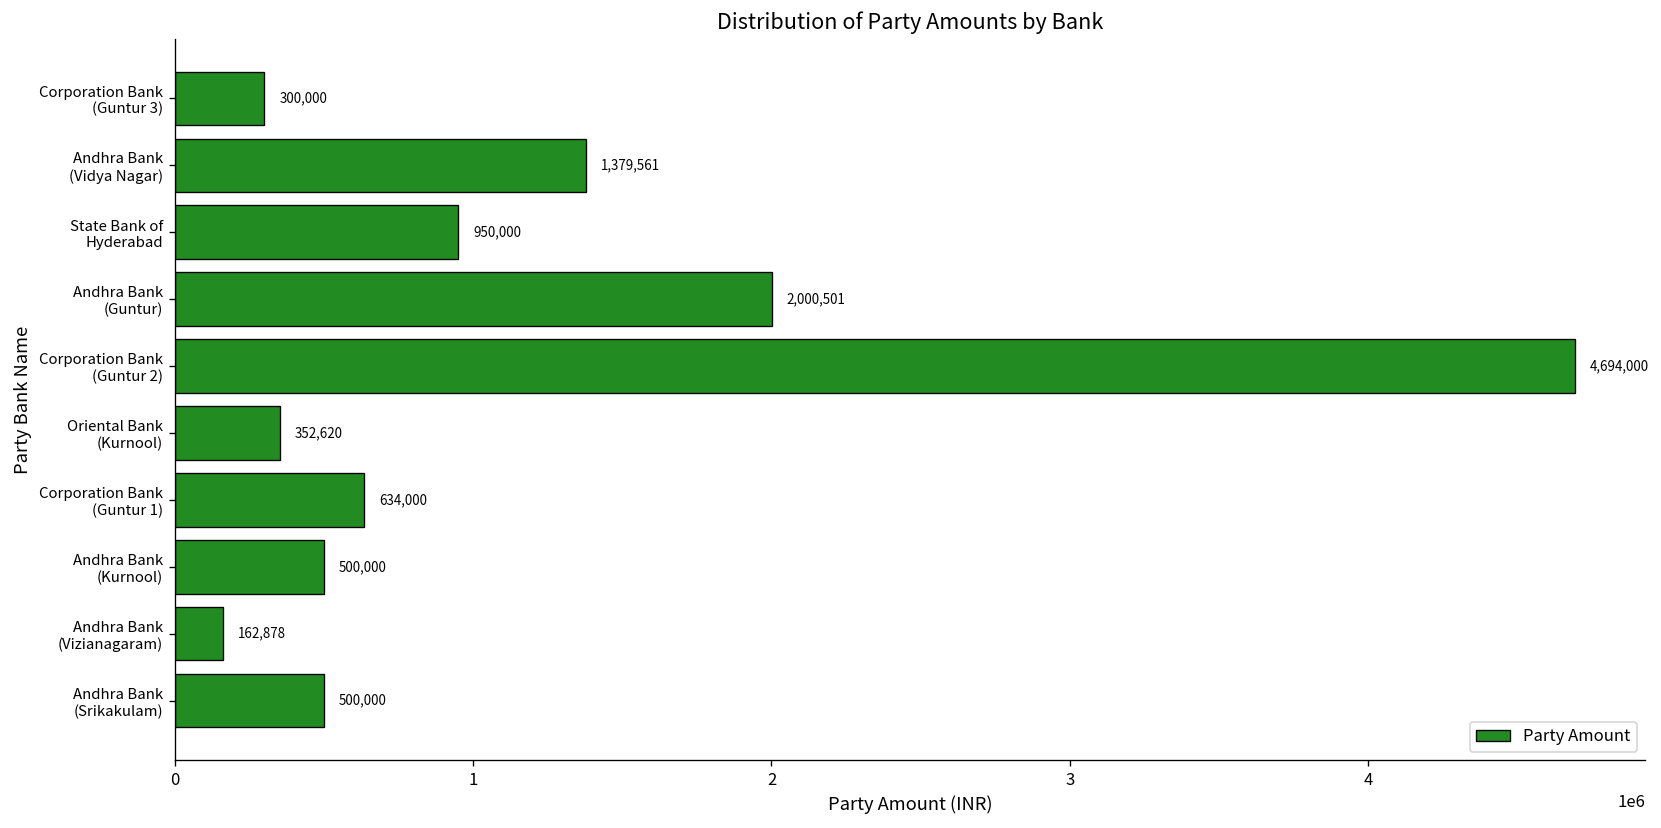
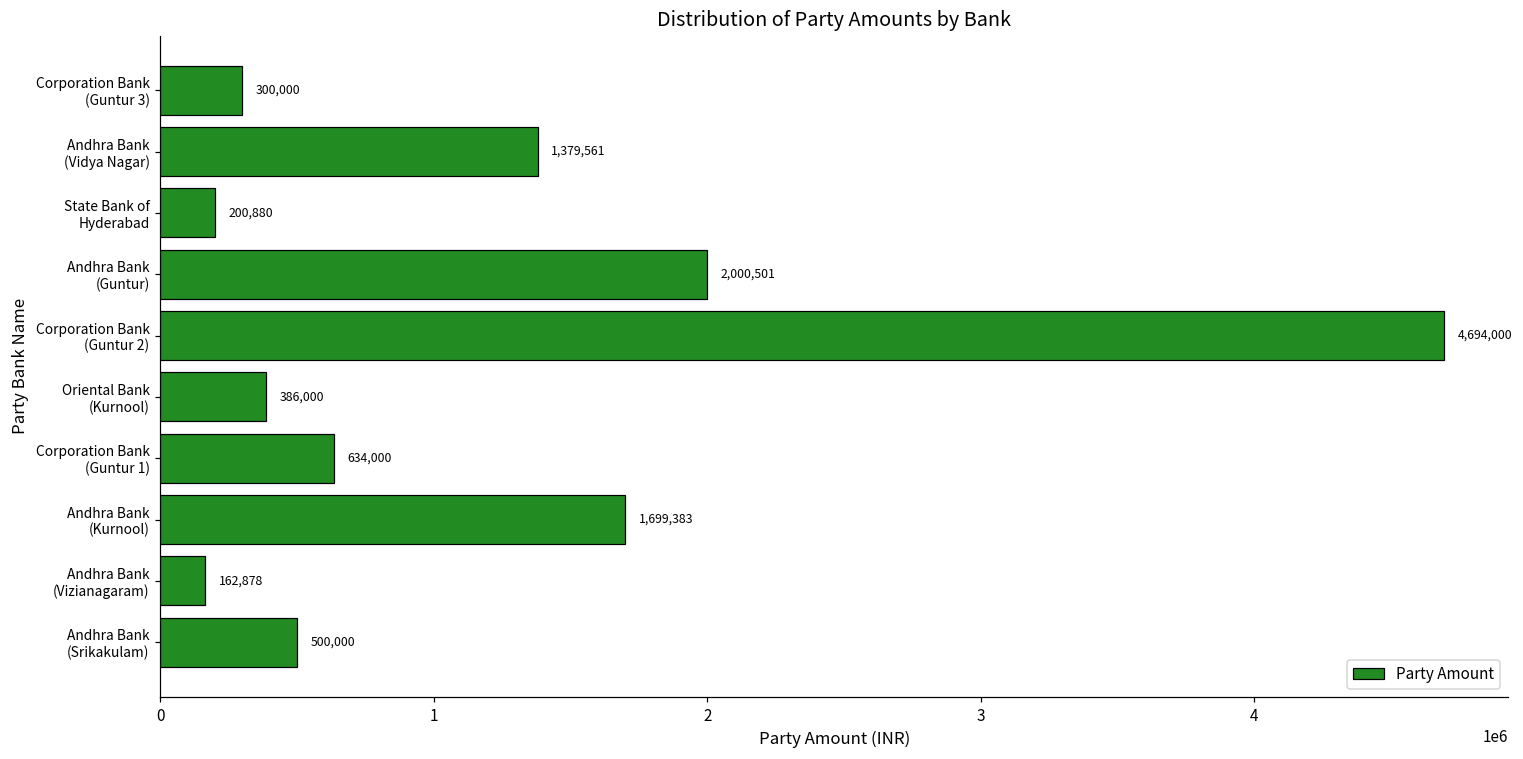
State Bank of Hyderabad: 950,000 -> 200,880
Oriental Bank (Kurnool): 352,620 -> 386,000
Andhra Bank (Kurnool): 500,000 -> 1,699,383
